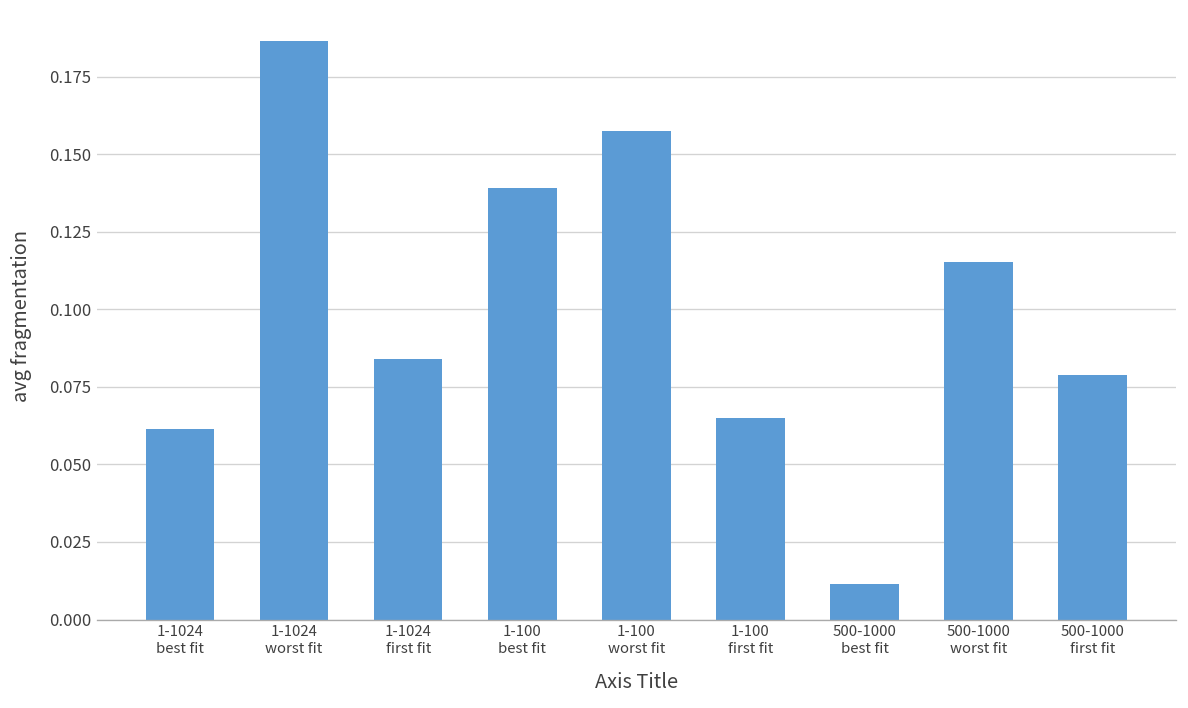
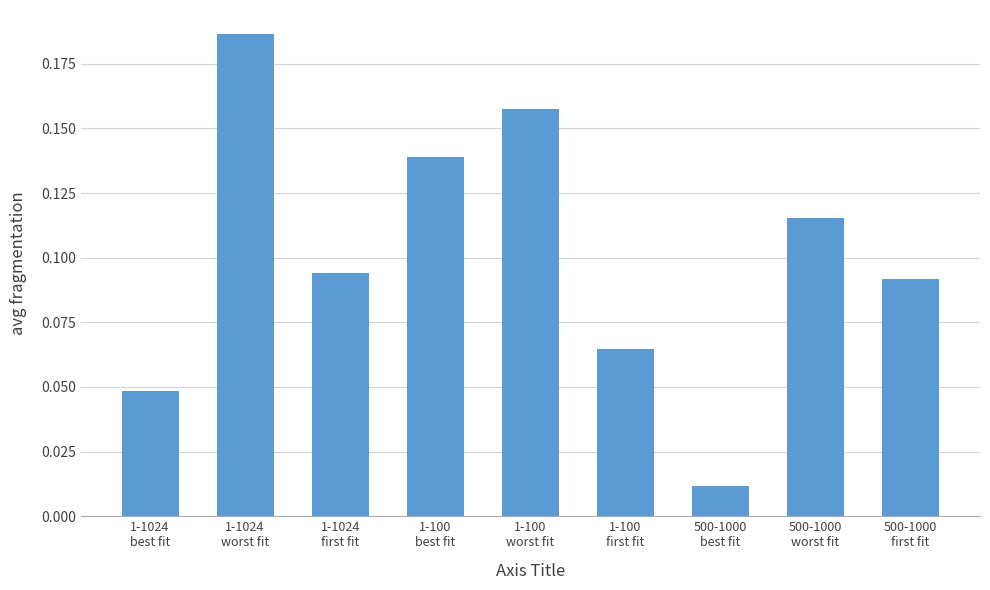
1-1024 best fit: 0.061 -> 0.048
1-1024 first fit: 0.084 -> 0.094
500-1000 first fit: 0.079 -> 0.092
